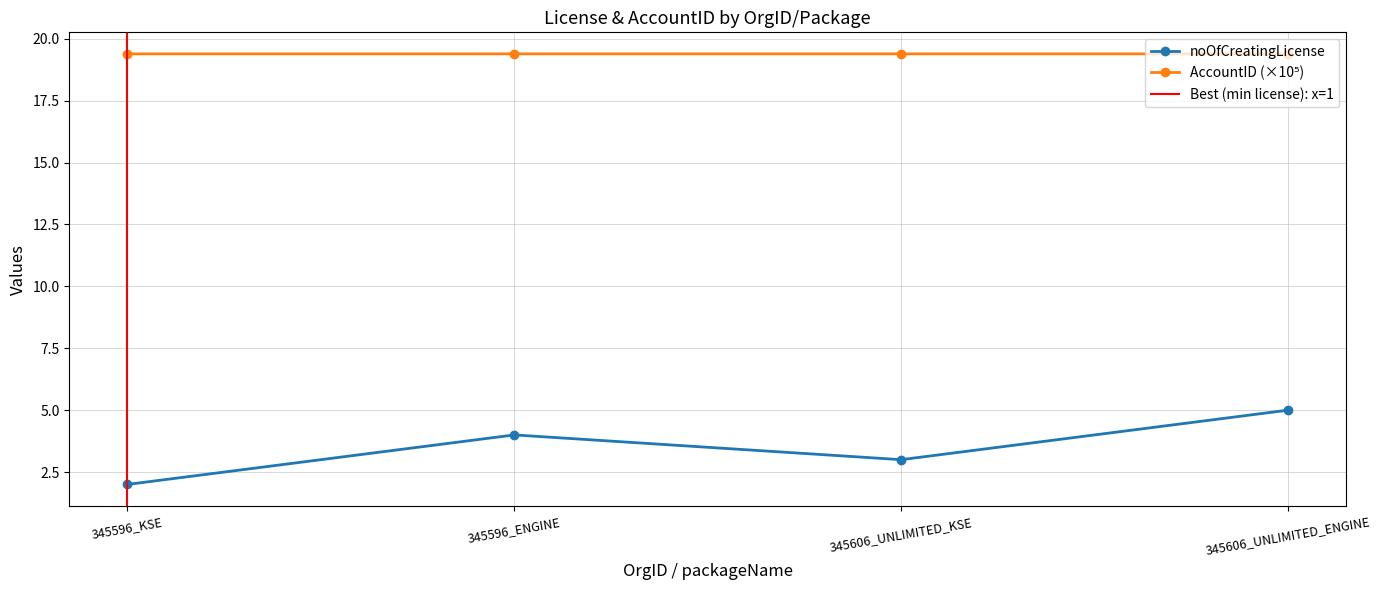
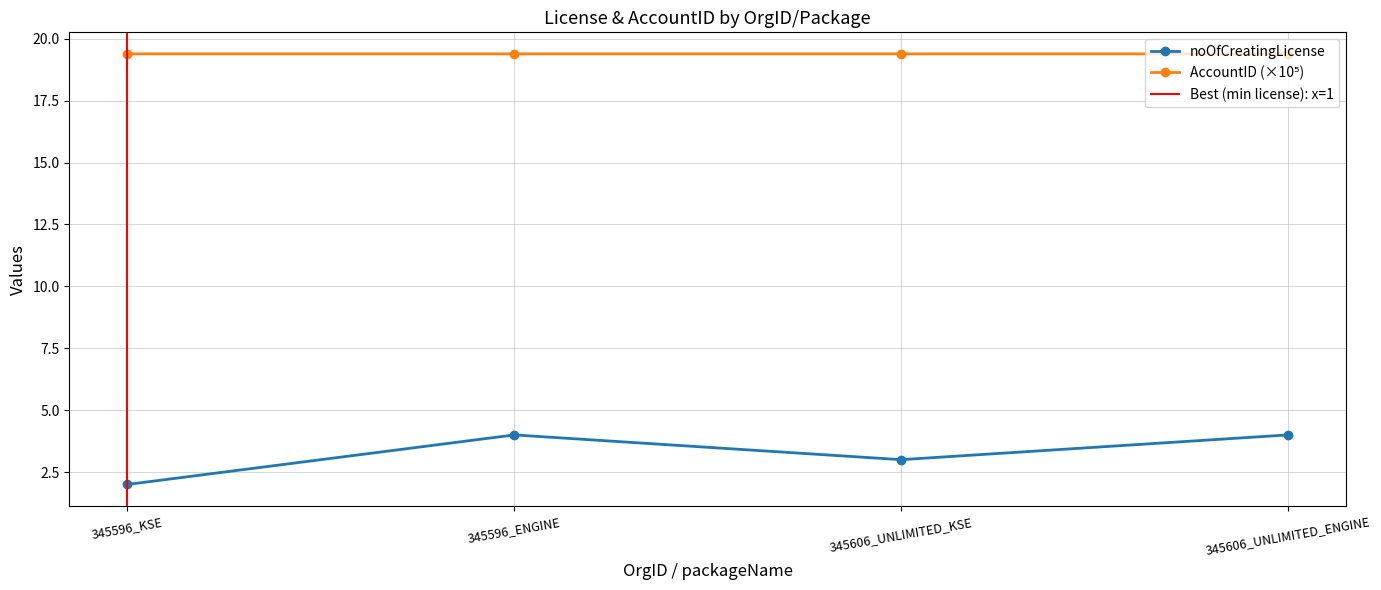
noOfCreatingLicense, 345606_UNLIMITED_ENGINE: 5 -> 4
